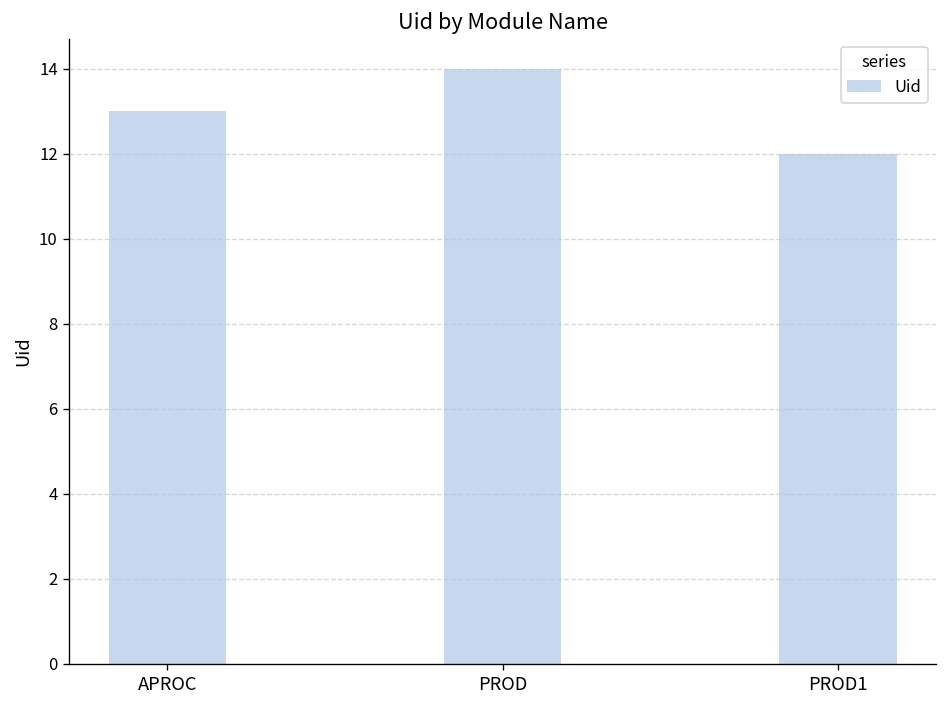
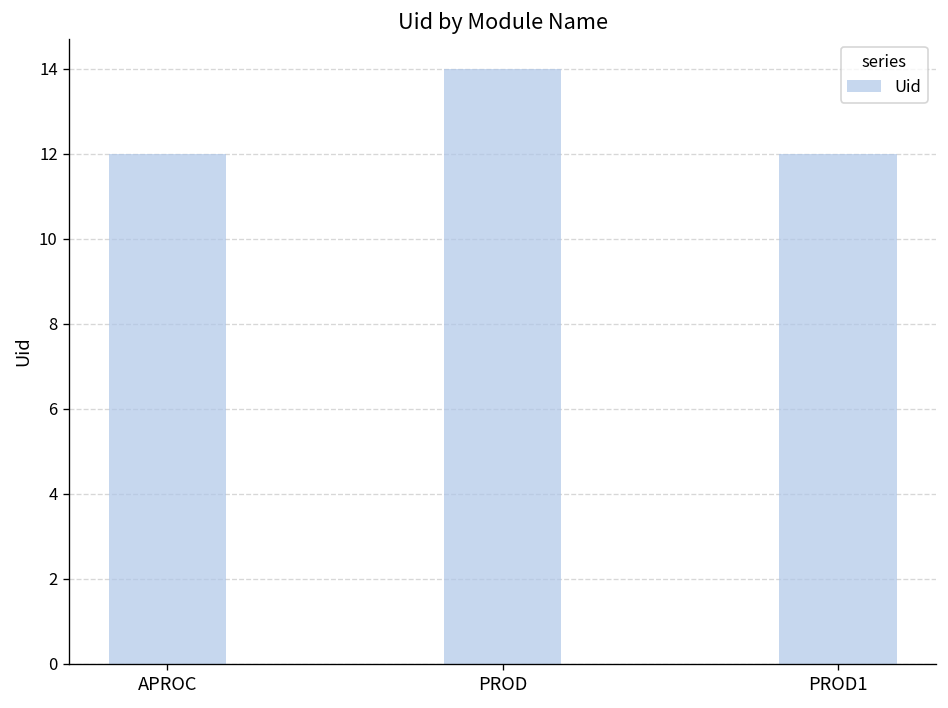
APROC: 13 -> 12
